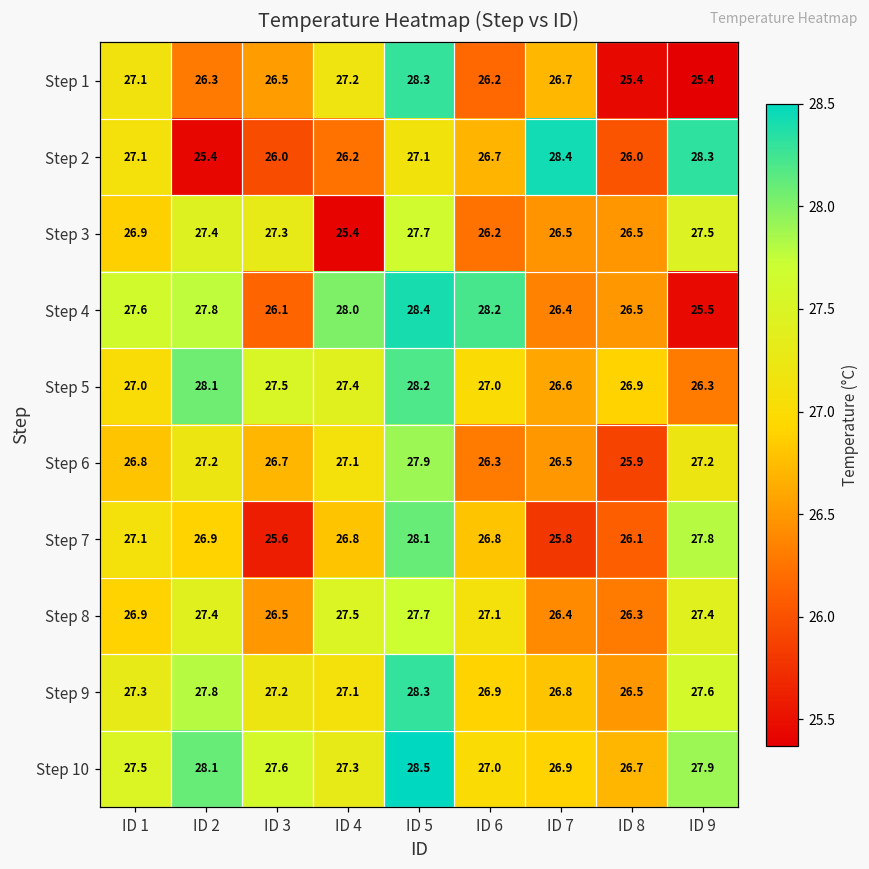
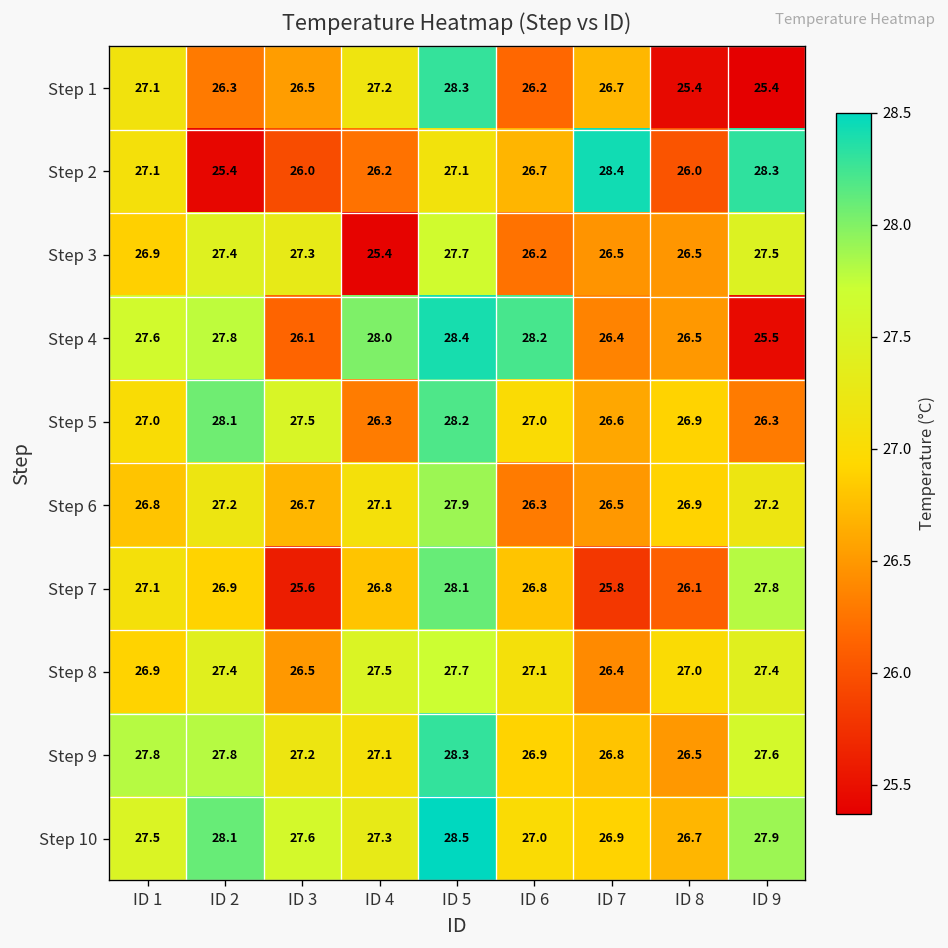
Step 5, ID 4: 27.4 -> 26.3
Step 6, ID 8: 25.9 -> 26.9
Step 8, ID 8: 26.3 -> 27.0
Step 9, ID 1: 27.3 -> 27.8
